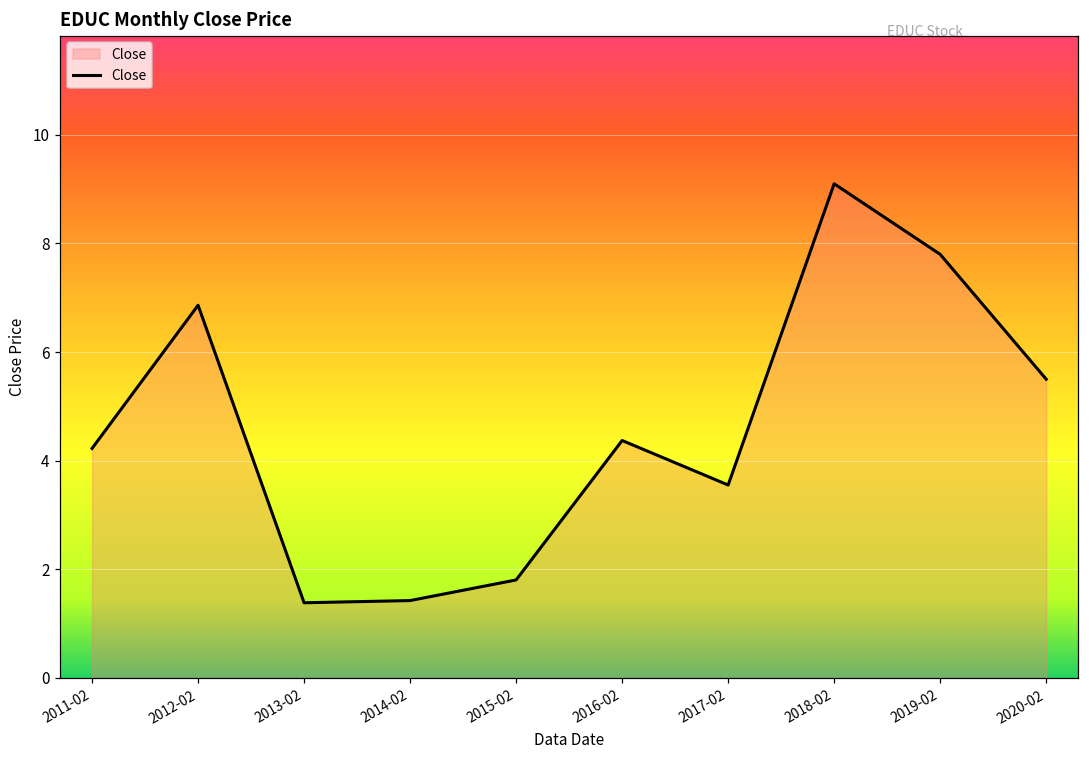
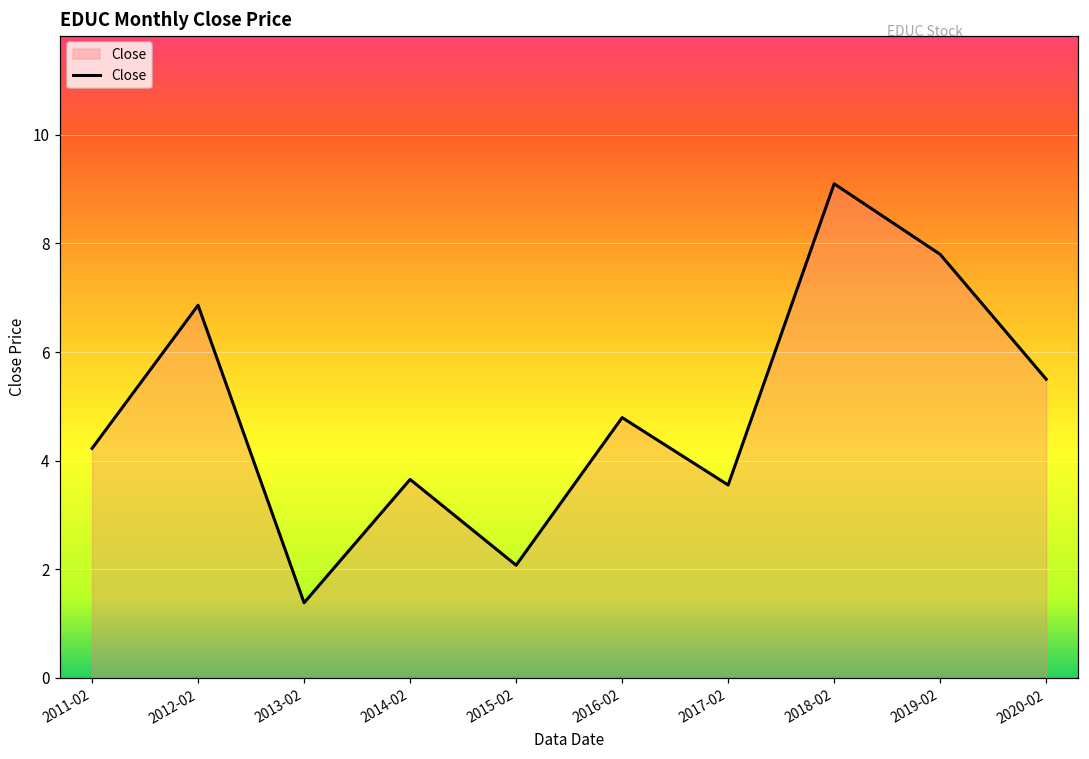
2014-02: 1.4 -> 3.7
2015-02: 1.8 -> 2.1
2016-02: 4.4 -> 4.8
